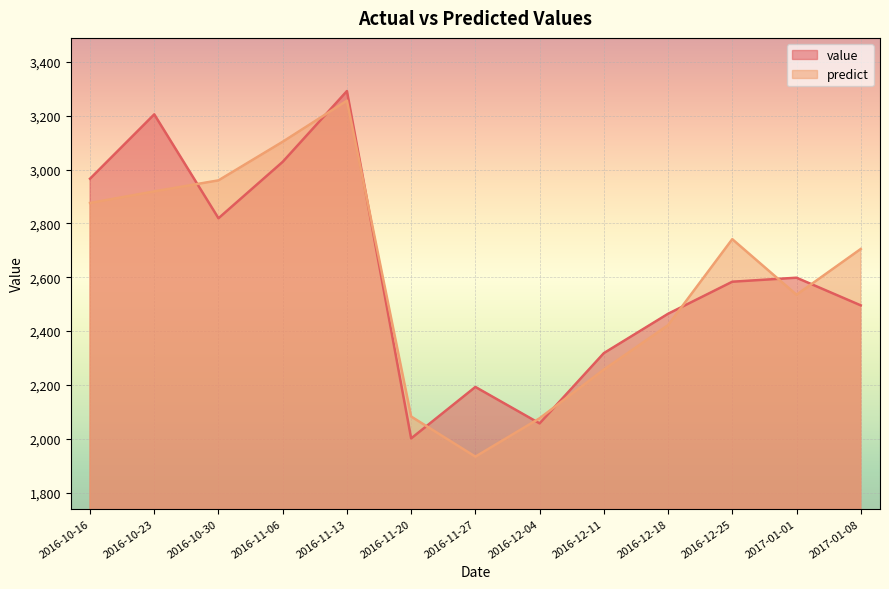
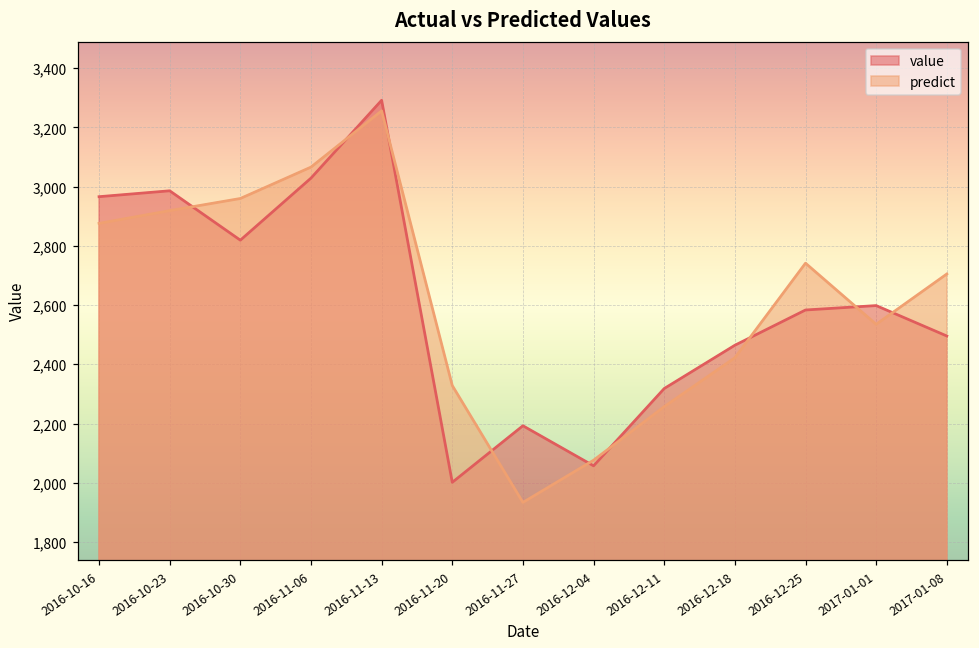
value, 2016-10-23: 3,210 -> 2,990
predict, 2016-11-06: 3,100 -> 3,070
predict, 2016-11-20: 2,080 -> 2,330
